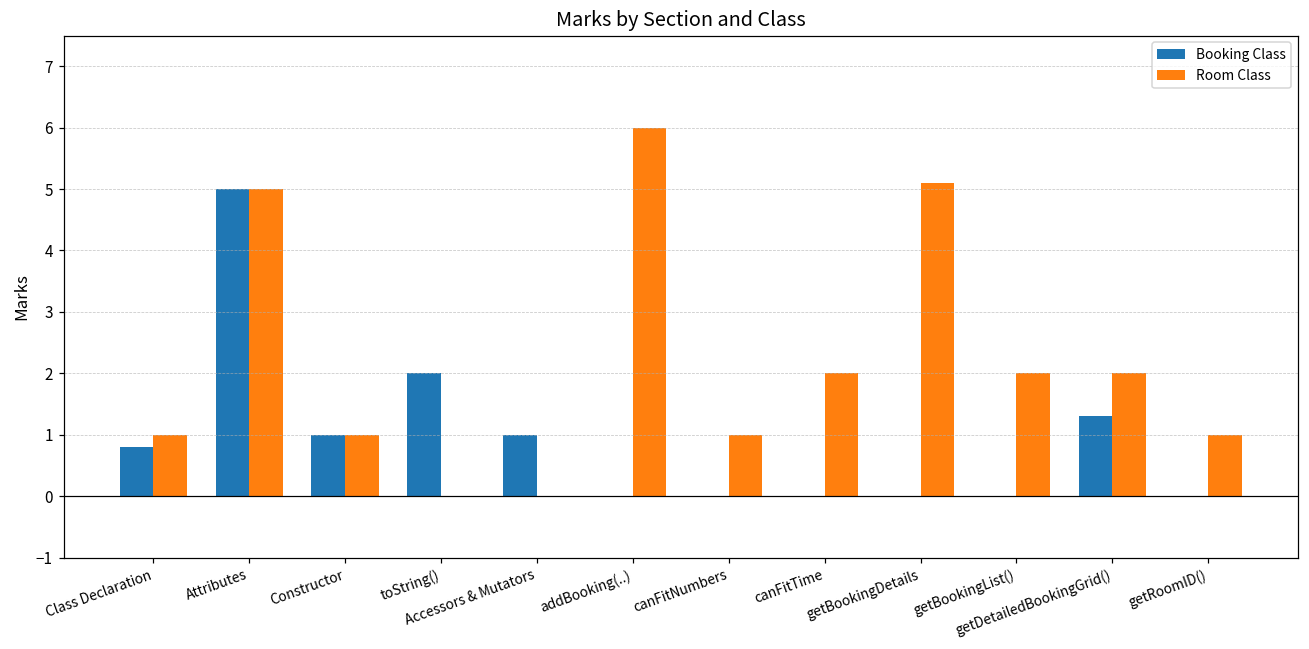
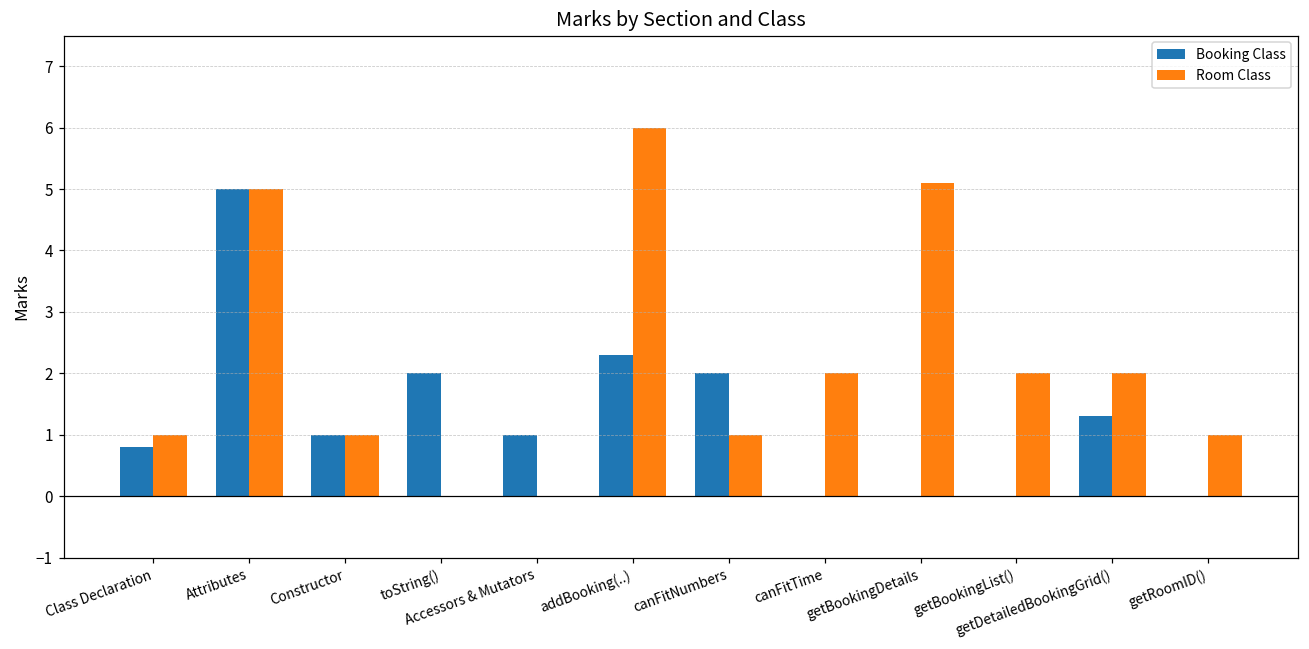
Booking Class, addBooking(..): 0.0 -> 2.3
Booking Class, canFitNumbers: 0 -> 2
